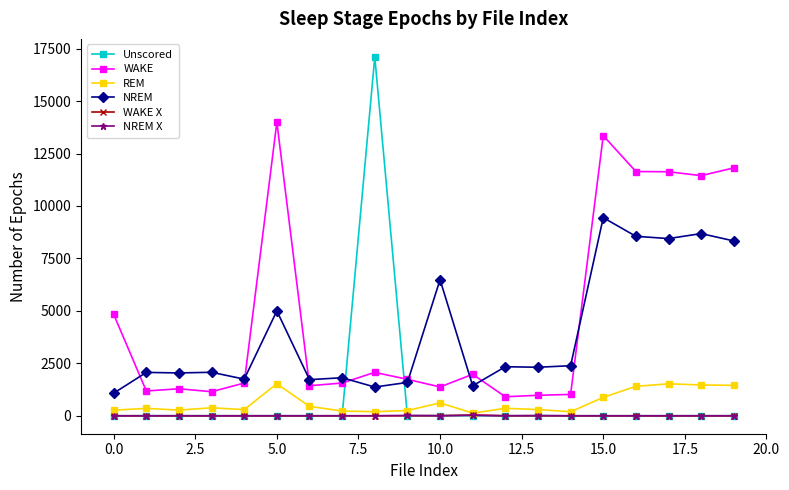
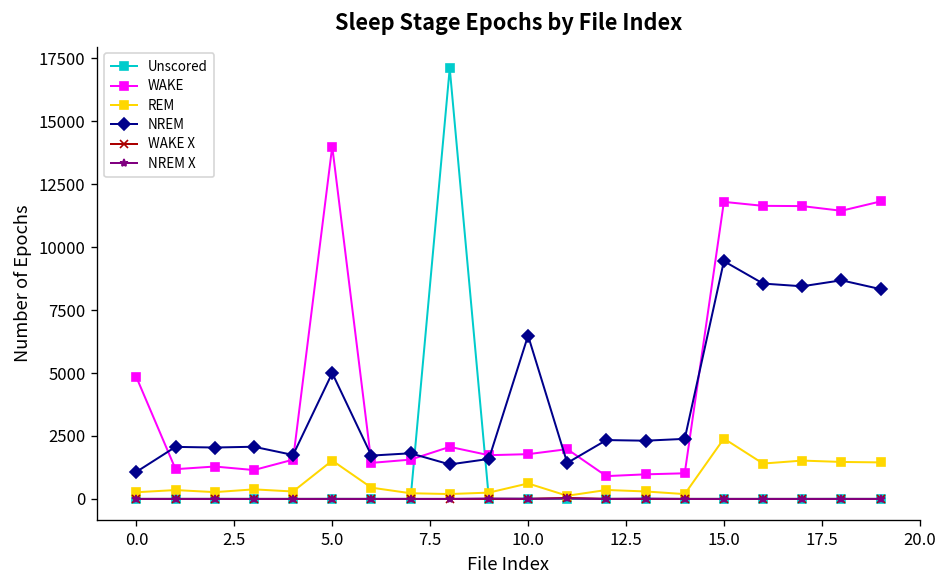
WAKE, 10.0: 1400 -> 1800
WAKE, 15.0: 13400 -> 11800
REM, 15.0: 900 -> 2400
